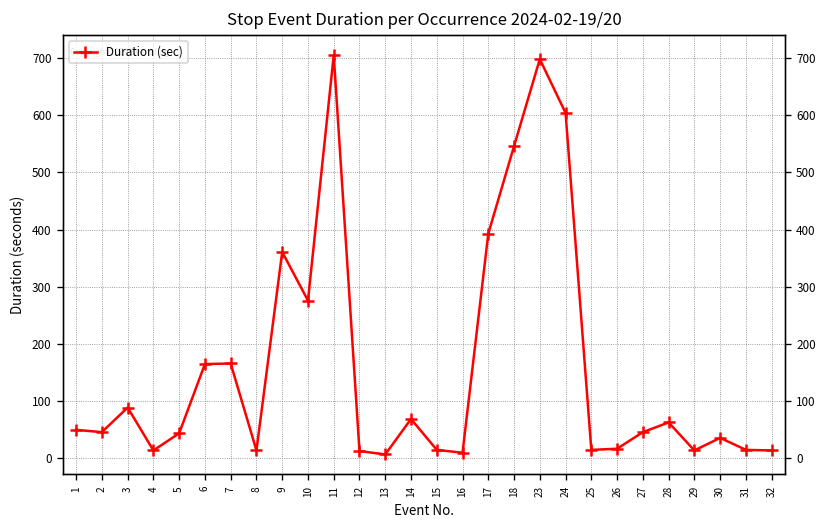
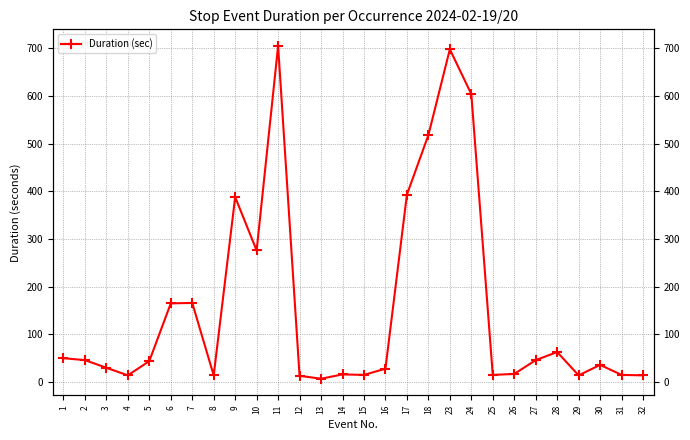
3: 90 -> 30
9: 360 -> 390
14: 70 -> 20
16: 10 -> 30
18: 550 -> 520
